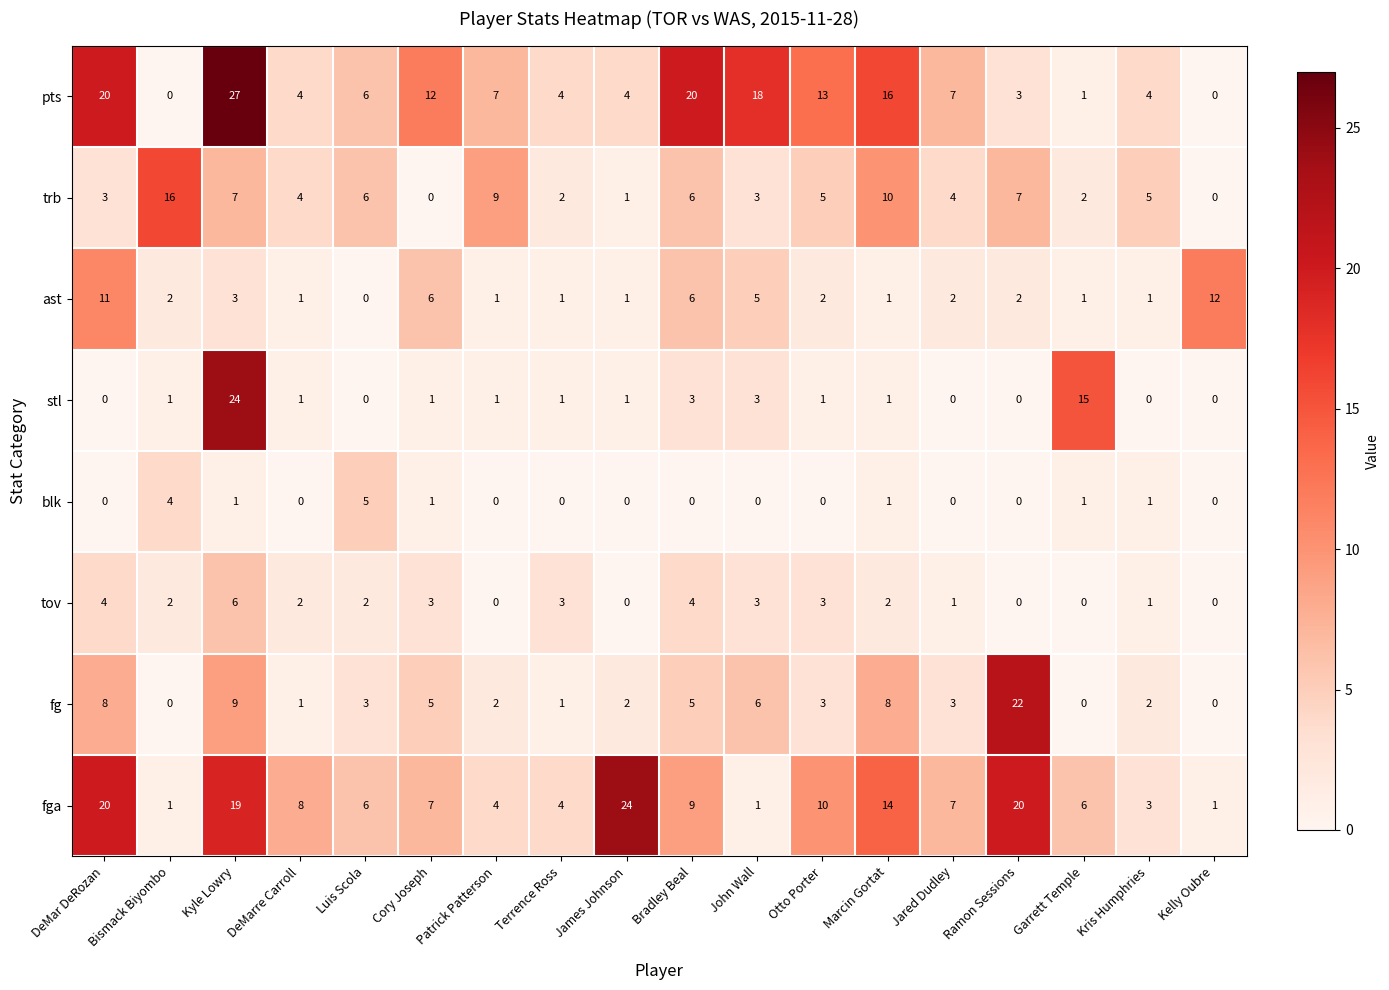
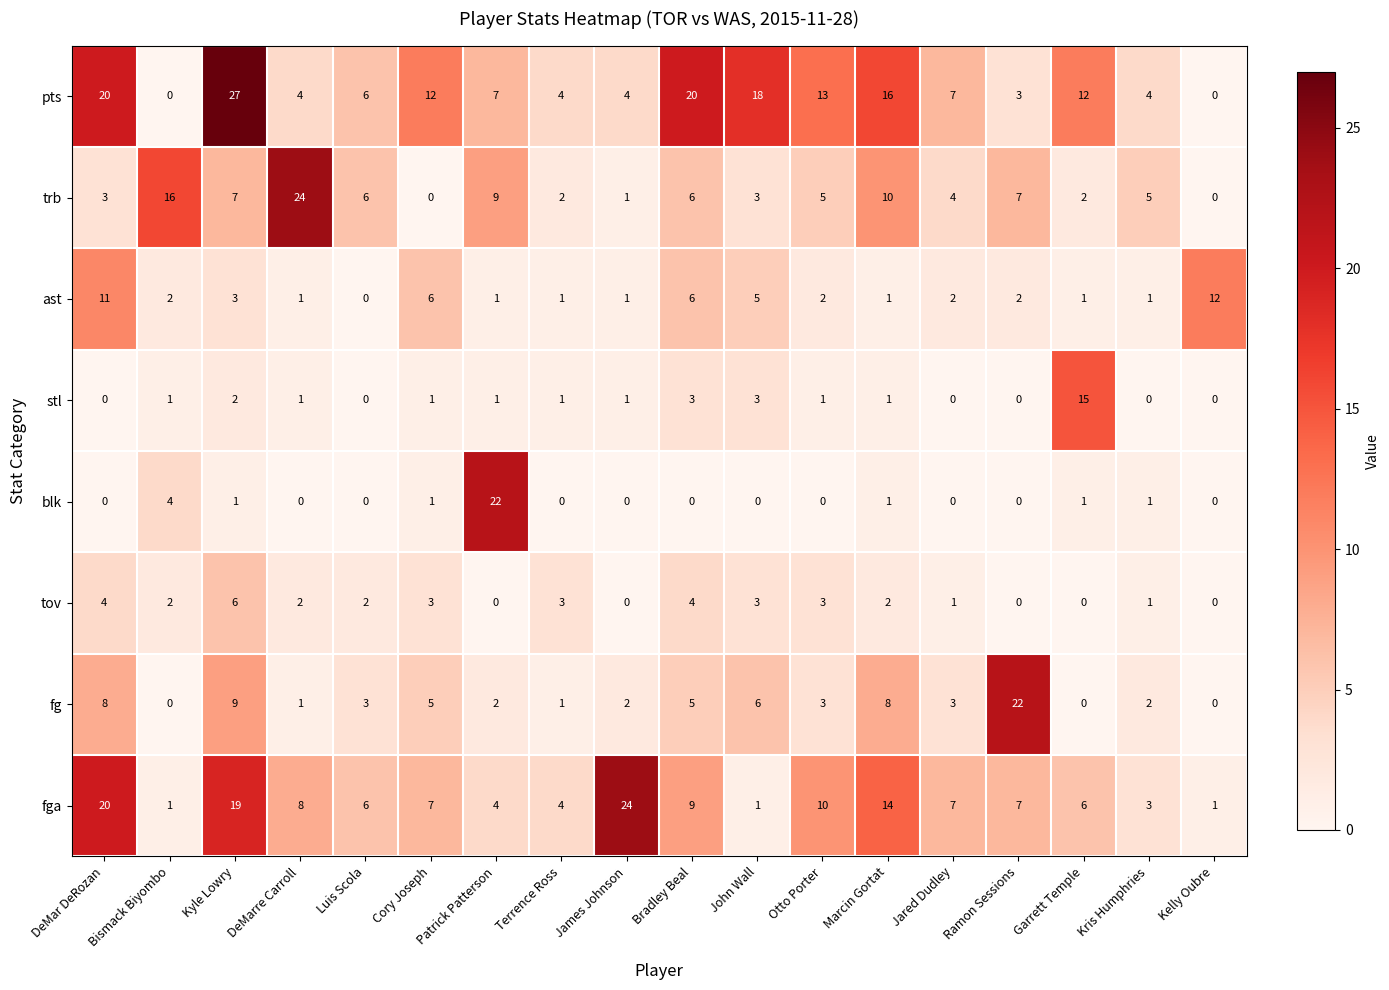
pts, Garrett Temple: 1 -> 12
trb, DeMarre Carroll: 4 -> 24
stl, Kyle Lowry: 24 -> 2
blk, Luis Scola: 5 -> 0
blk, Patrick Patterson: 0 -> 22
fga, Ramon Sessions: 20 -> 7
